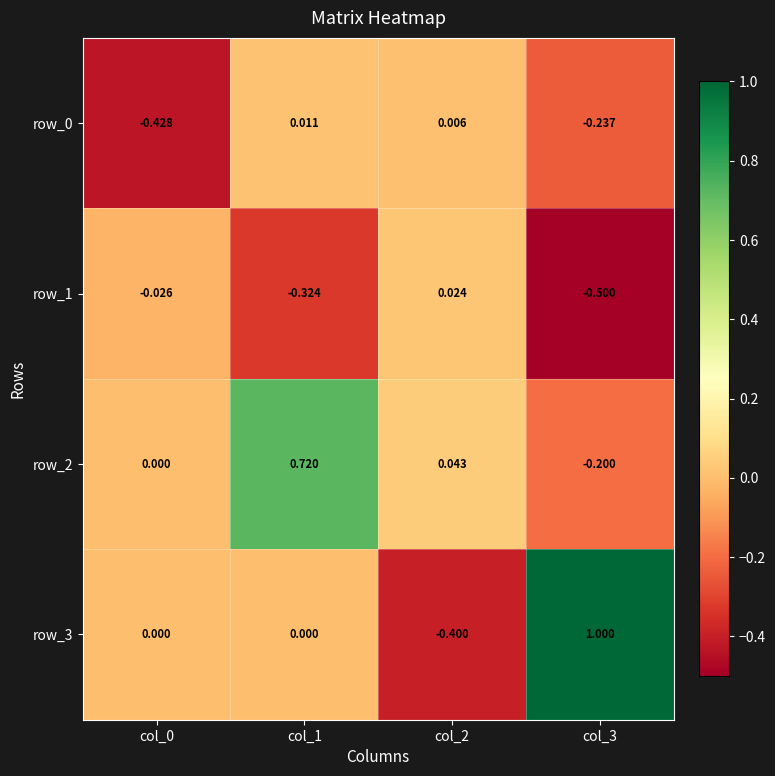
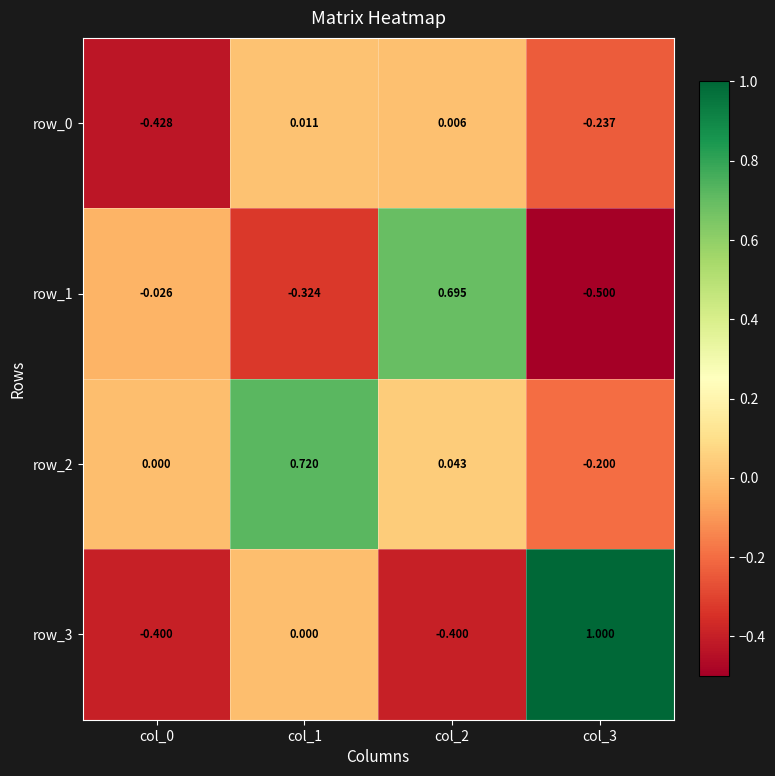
row_1, col_2: 0.024 -> 0.695
row_3, col_0: 0.000 -> -0.400
